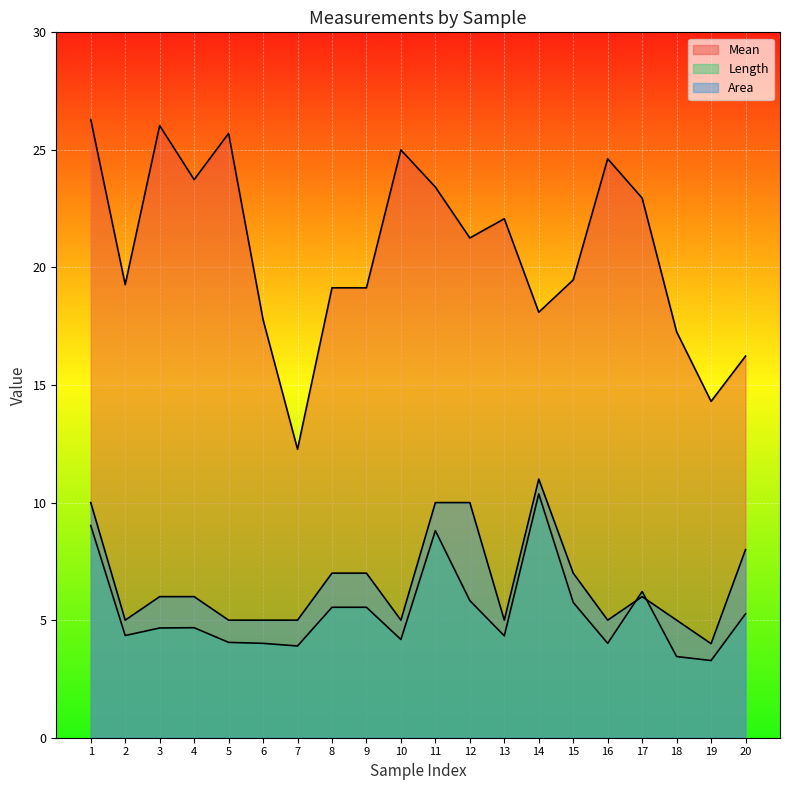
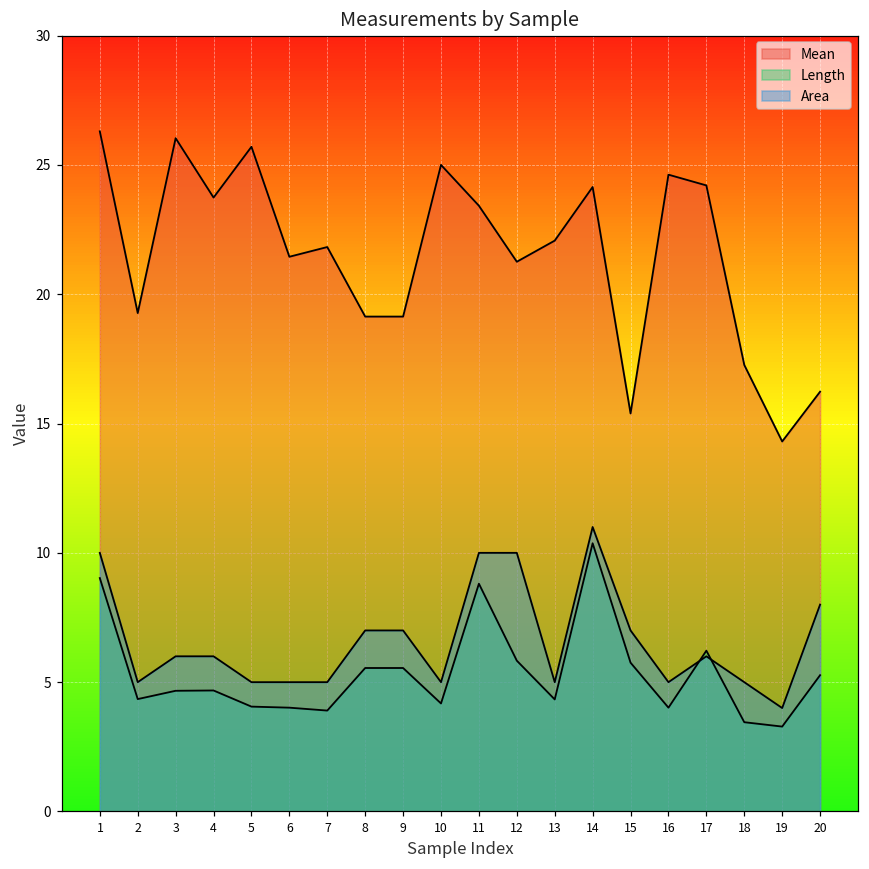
Mean, 6: 17.8 -> 21.4
Mean, 7: 12.3 -> 21.8
Mean, 14: 18.1 -> 24.1
Mean, 15: 19.5 -> 15.4
Mean, 17: 23.0 -> 24.2
